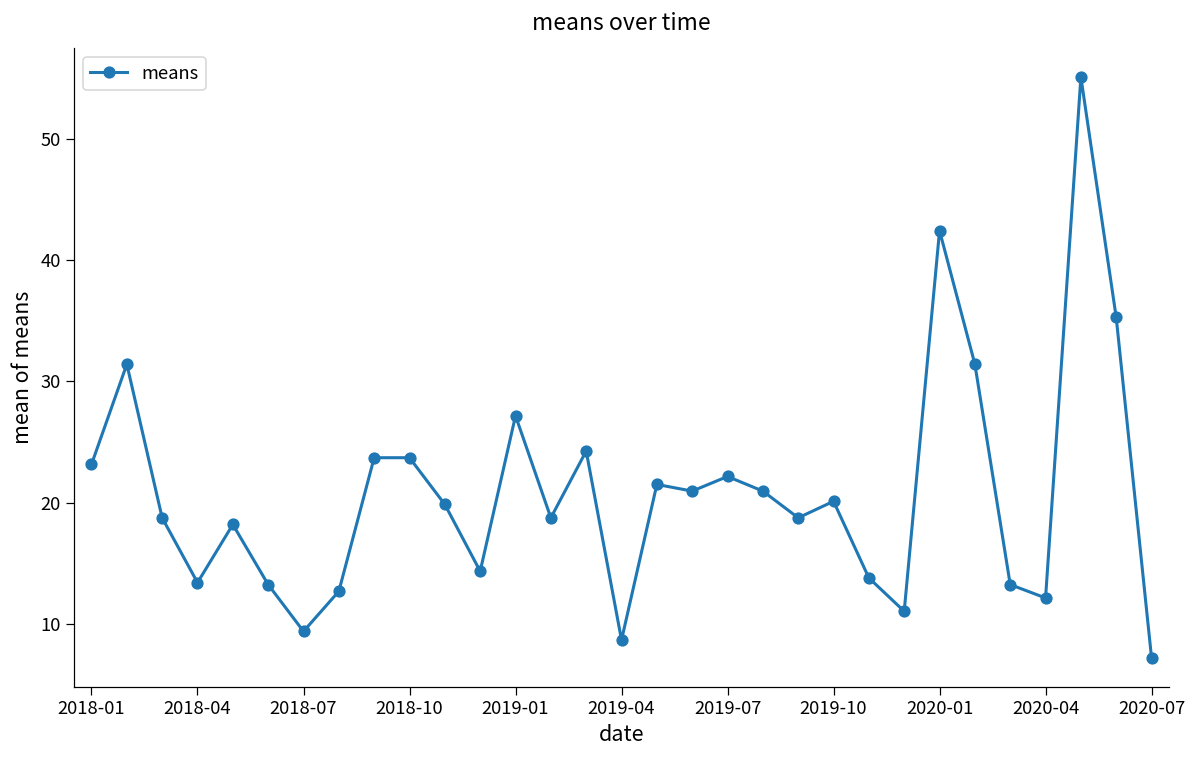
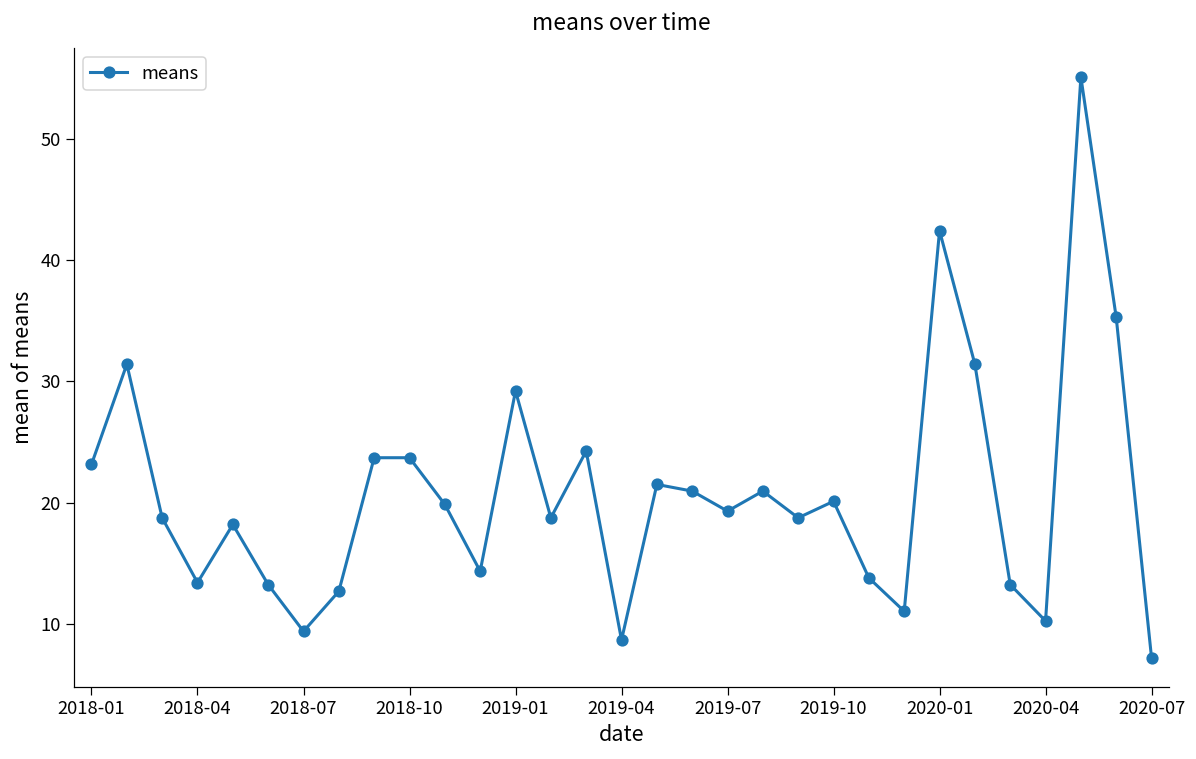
2019-01: 27.2 -> 29.2
2019-07: 22.1 -> 19.3
2020-04: 12.1 -> 10.2
